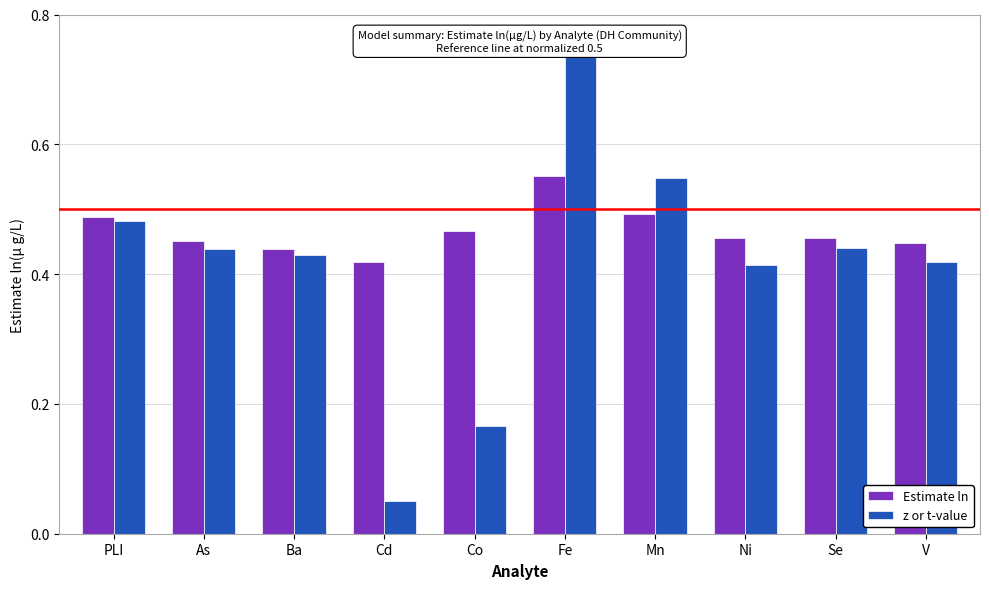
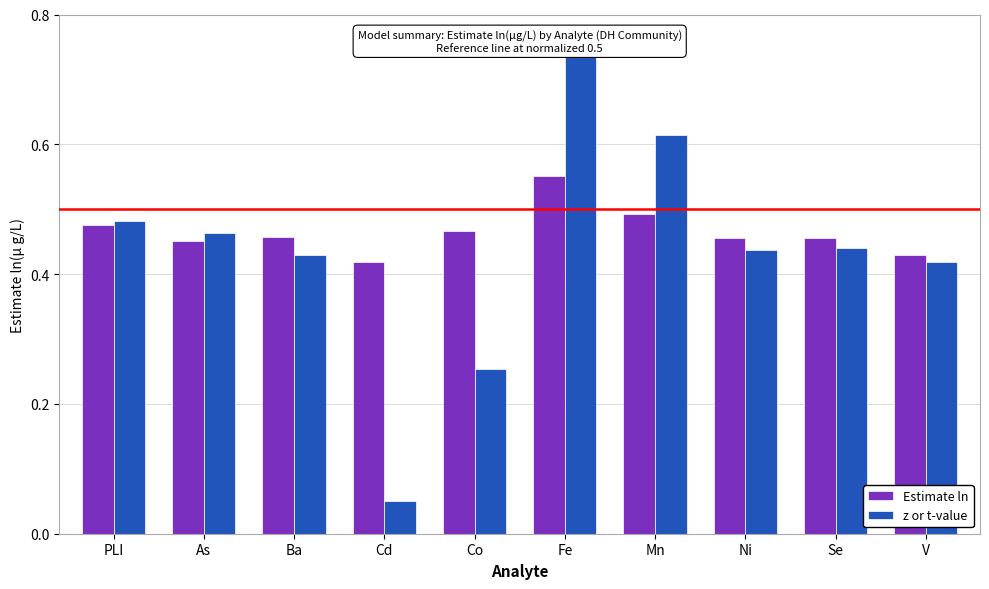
Estimate ln, PLI: 0.49 -> 0.48
z or t-value, As: 0.44 -> 0.46
Estimate ln, Ba: 0.44 -> 0.46
z or t-value, Co: 0.17 -> 0.25
z or t-value, Mn: 0.55 -> 0.61
z or t-value, Ni: 0.41 -> 0.44
Estimate ln, V: 0.45 -> 0.43
